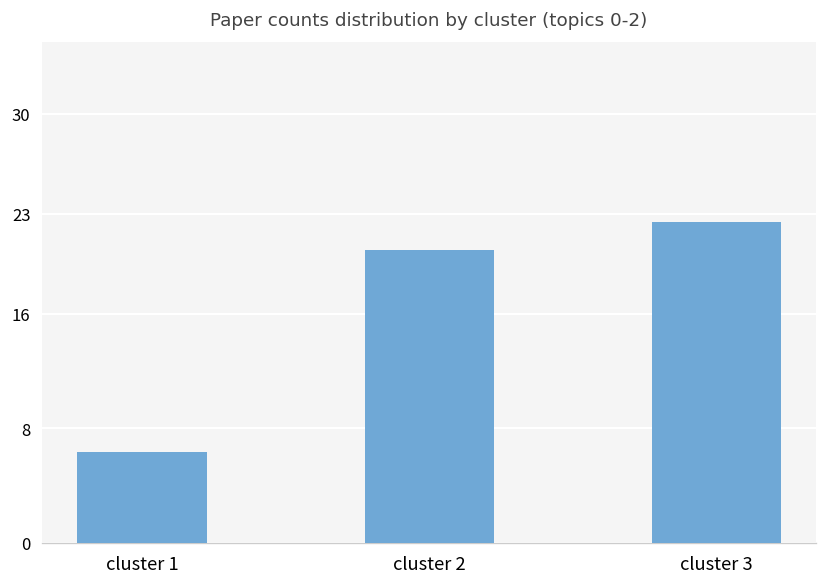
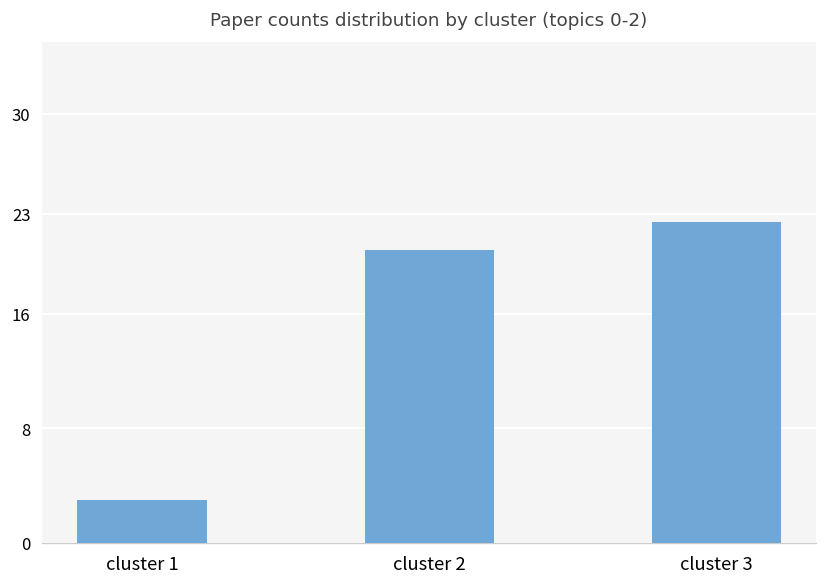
cluster 1: 6.4 -> 3.0
